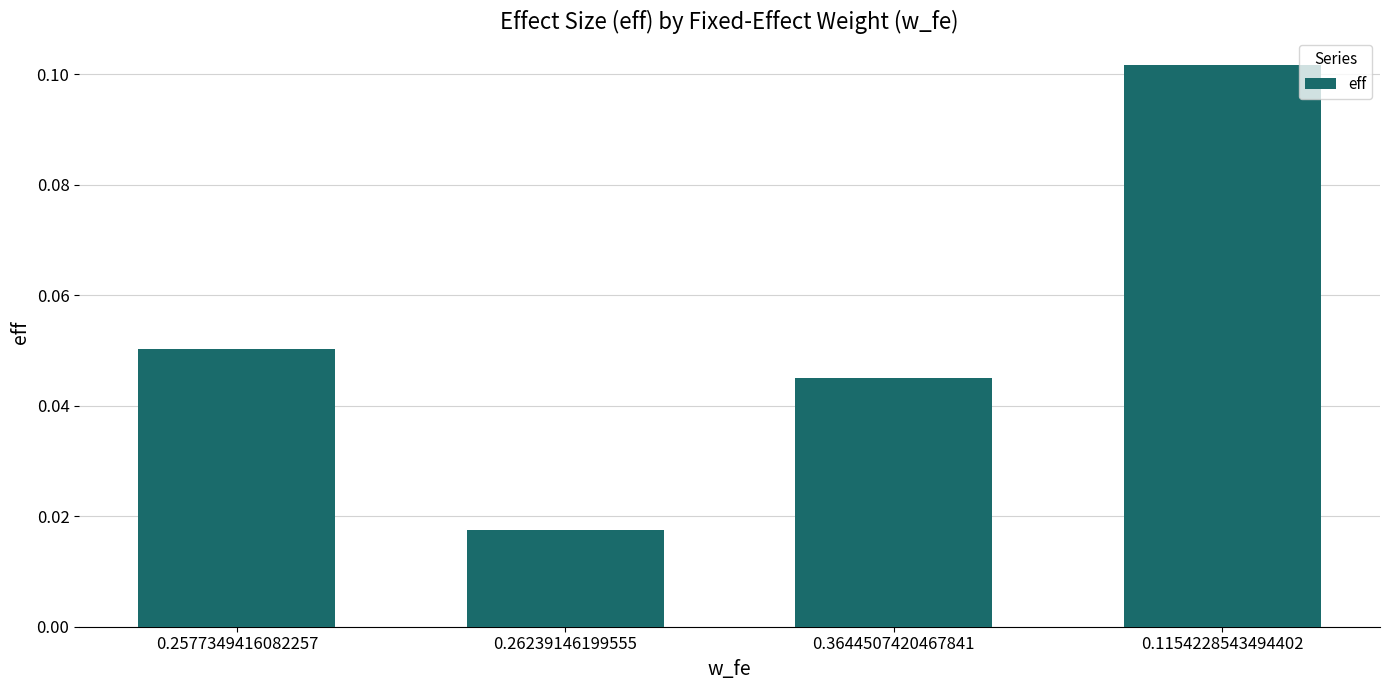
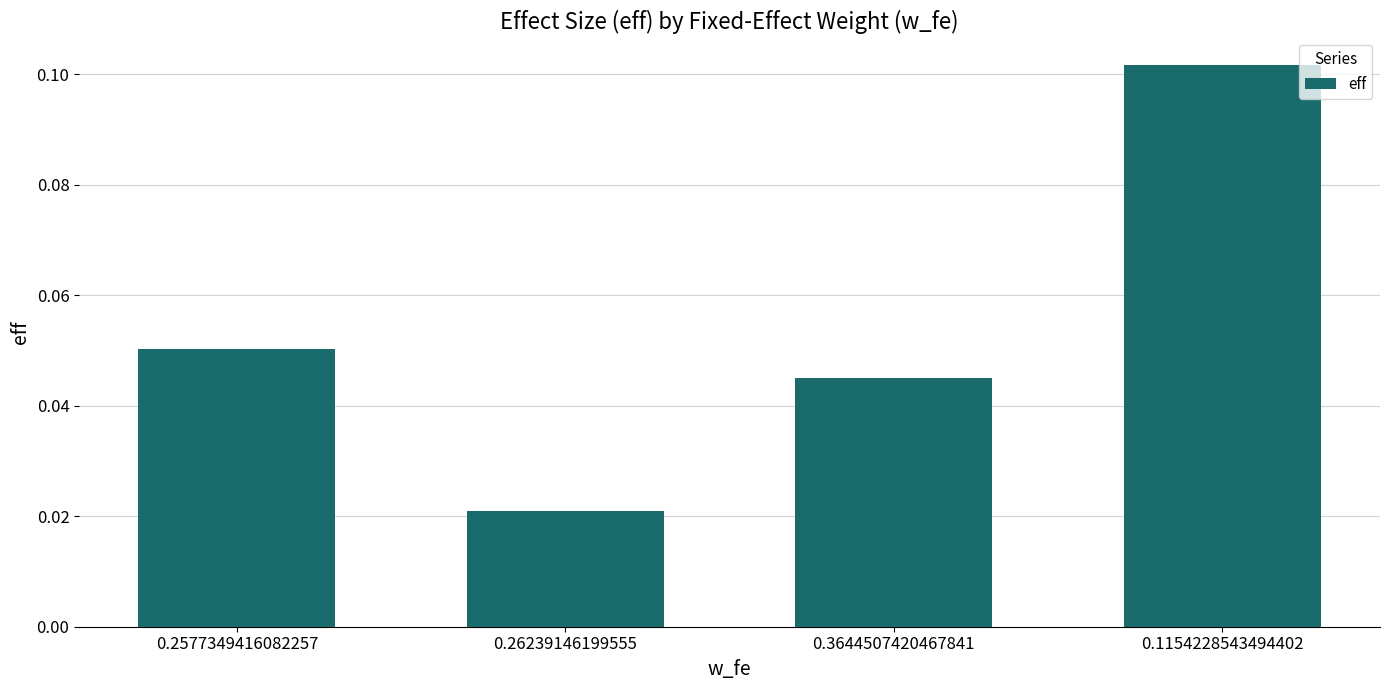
0.26239146199555: 0.017 -> 0.021
